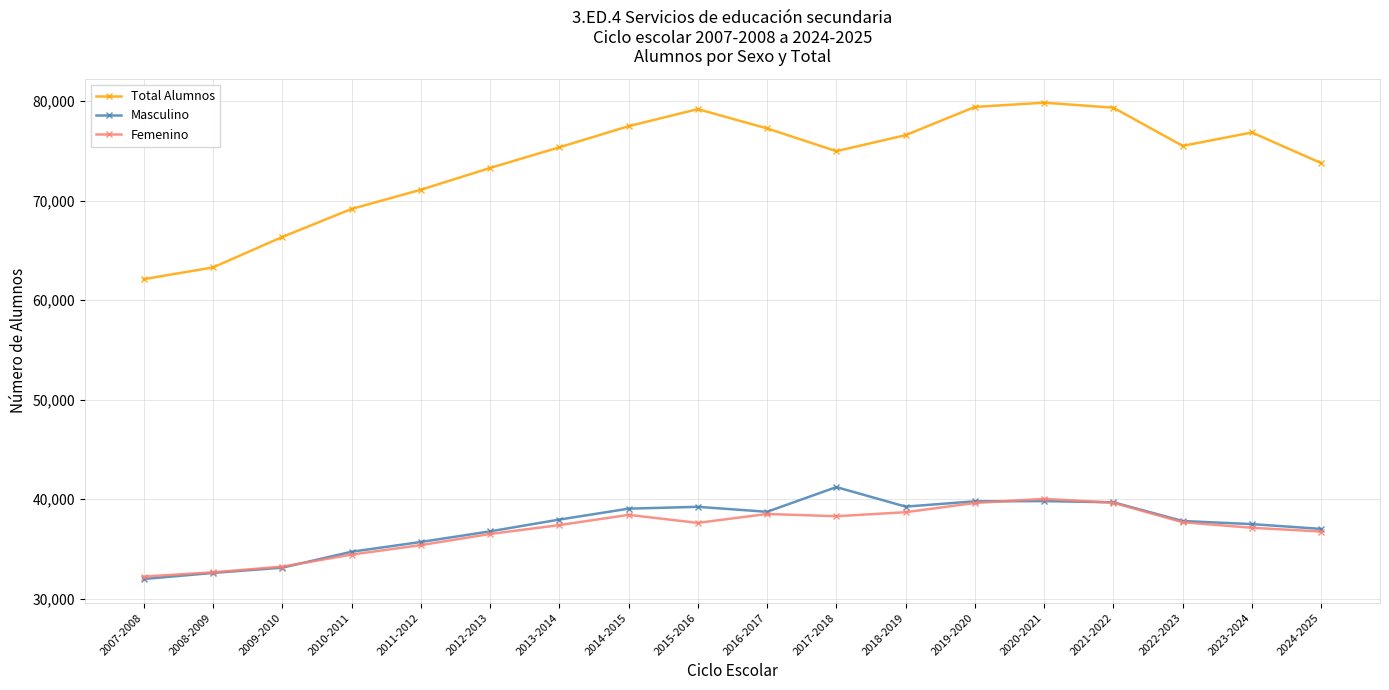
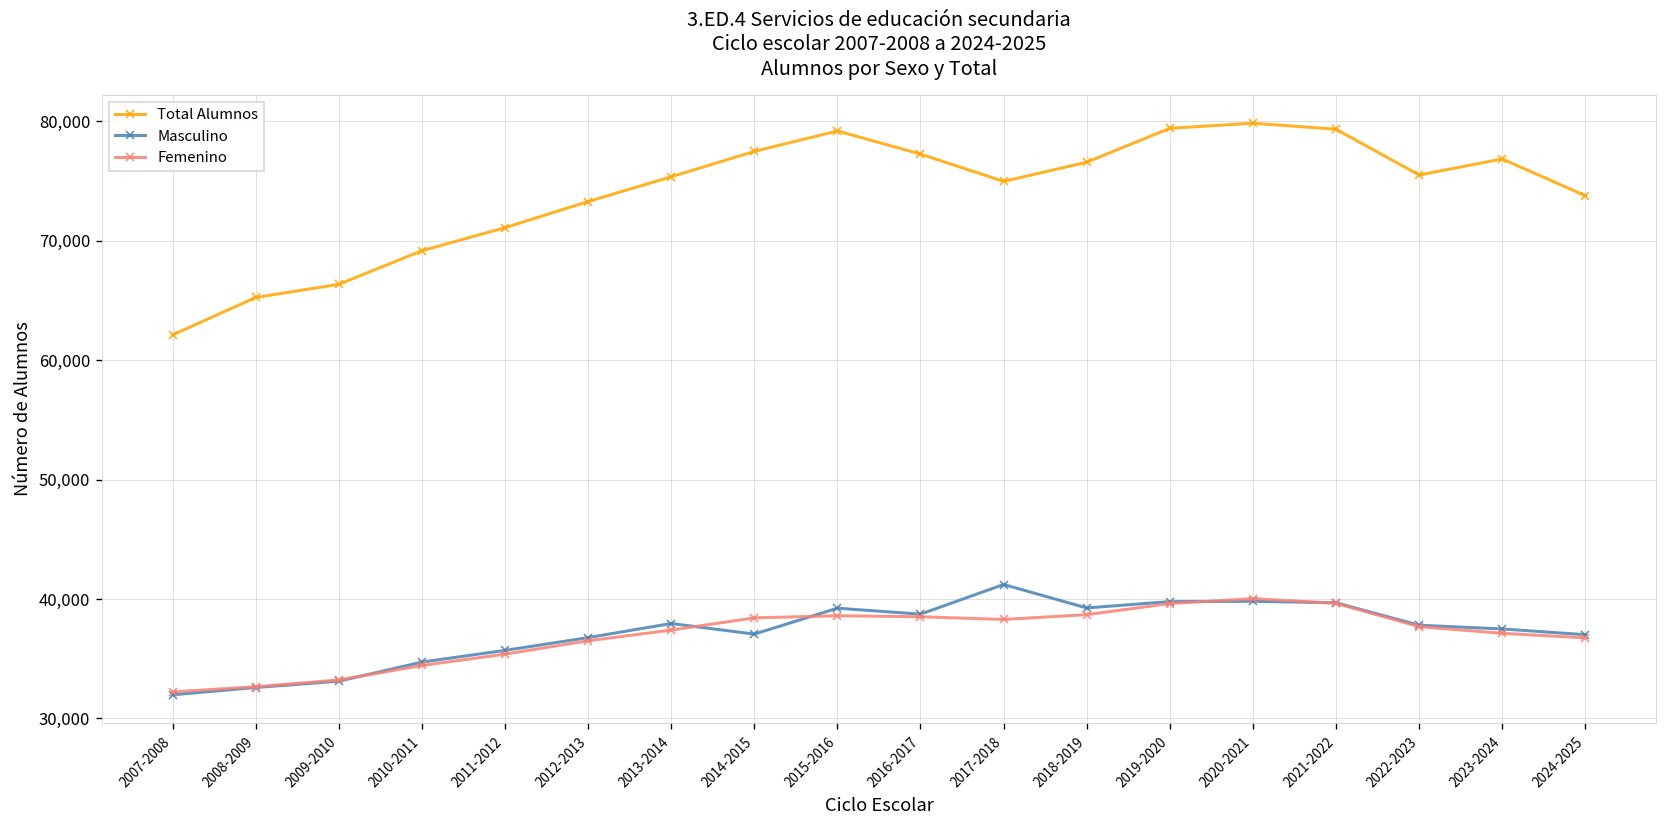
Total Alumnos, 2008-2009: 63,000 -> 65,000
Masculino, 2014-2015: 39,000 -> 37,000
Femenino, 2015-2016: 38,000 -> 39,000
